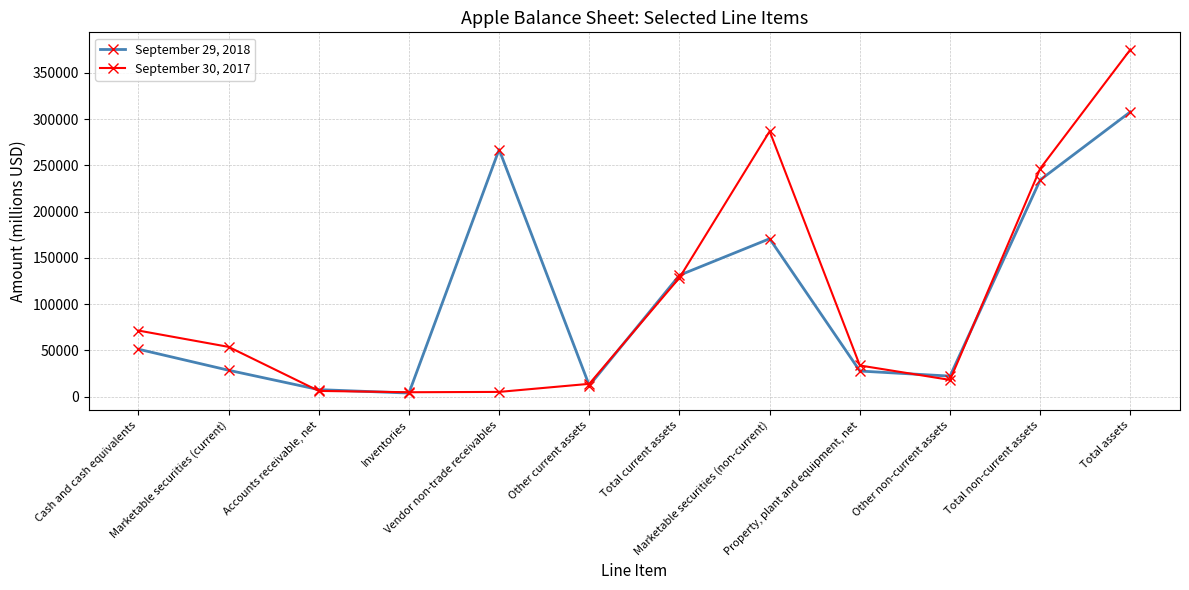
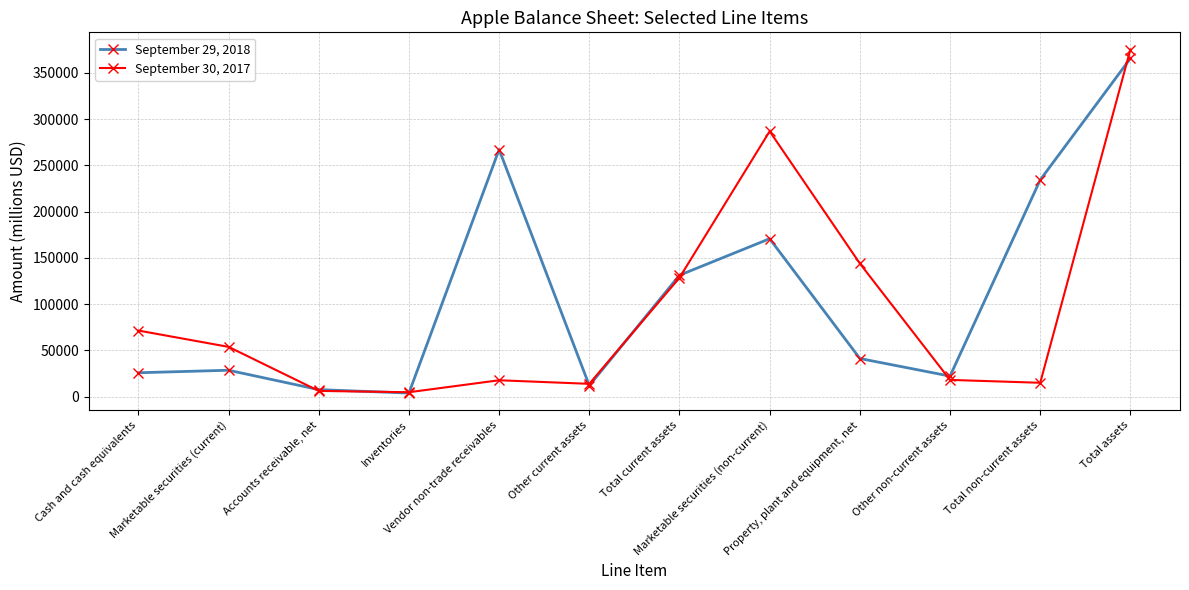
September 29, 2018, Cash and cash equivalents: 50000 -> 30000
September 30, 2017, Vendor non-trade receivables: 10000 -> 20000
September 29, 2018, Property, plant and equipment, net: 30000 -> 40000
September 30, 2017, Property, plant and equipment, net: 30000 -> 140000
September 30, 2017, Total non-current assets: 250000 -> 20000
September 29, 2018, Total assets: 310000 -> 370000
